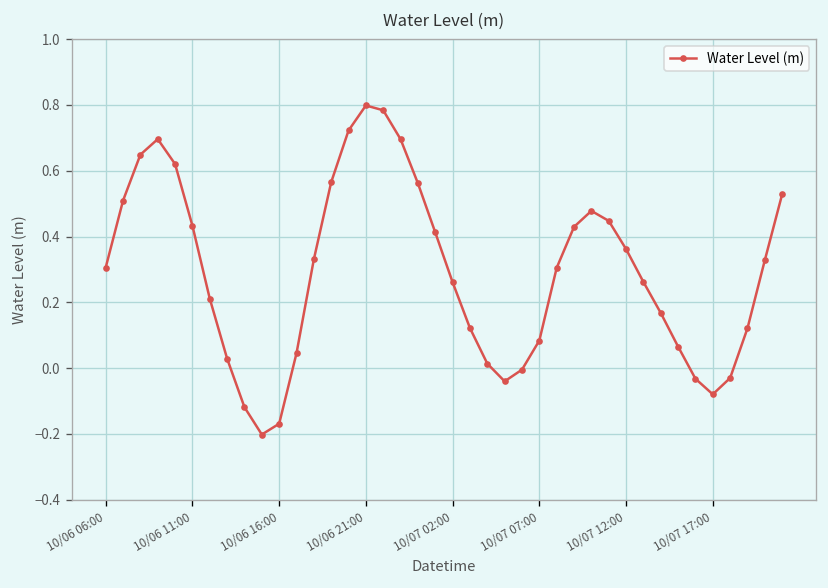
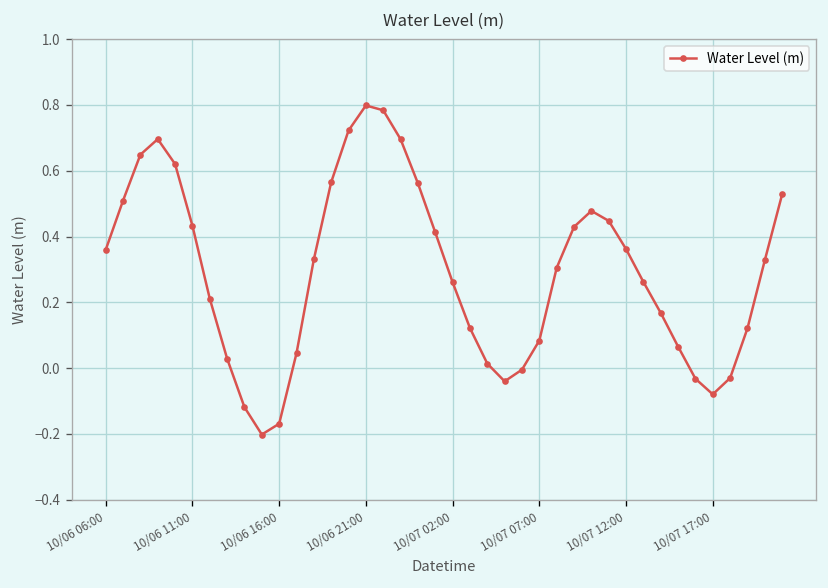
10/06 06:00: 0.31 -> 0.36
